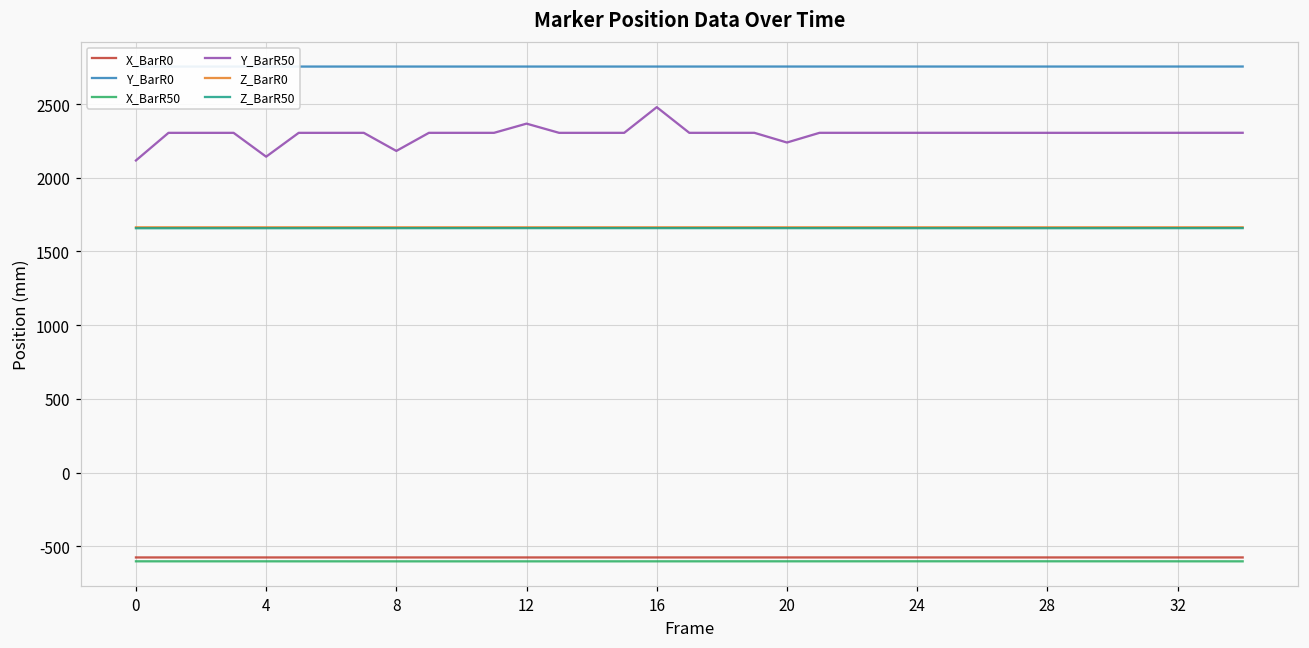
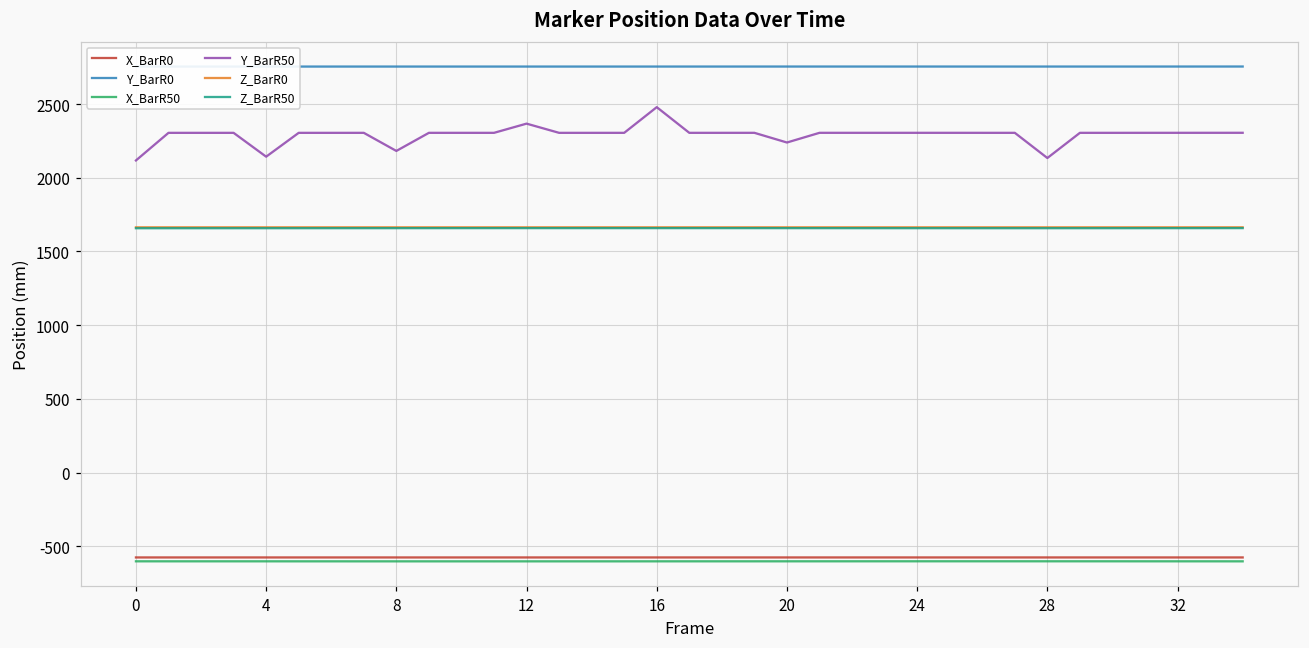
Y_BarR50, 28: 2300 -> 2130
